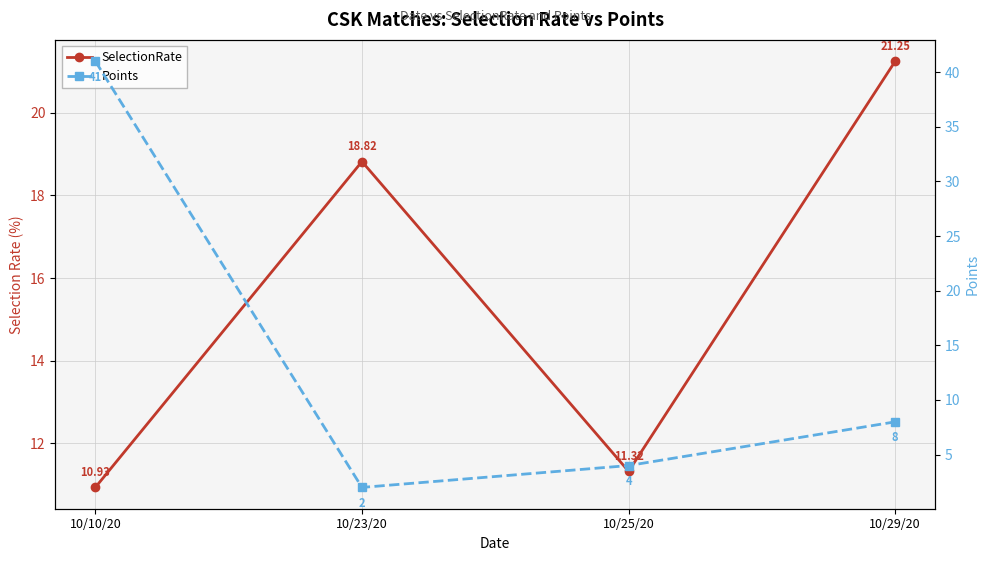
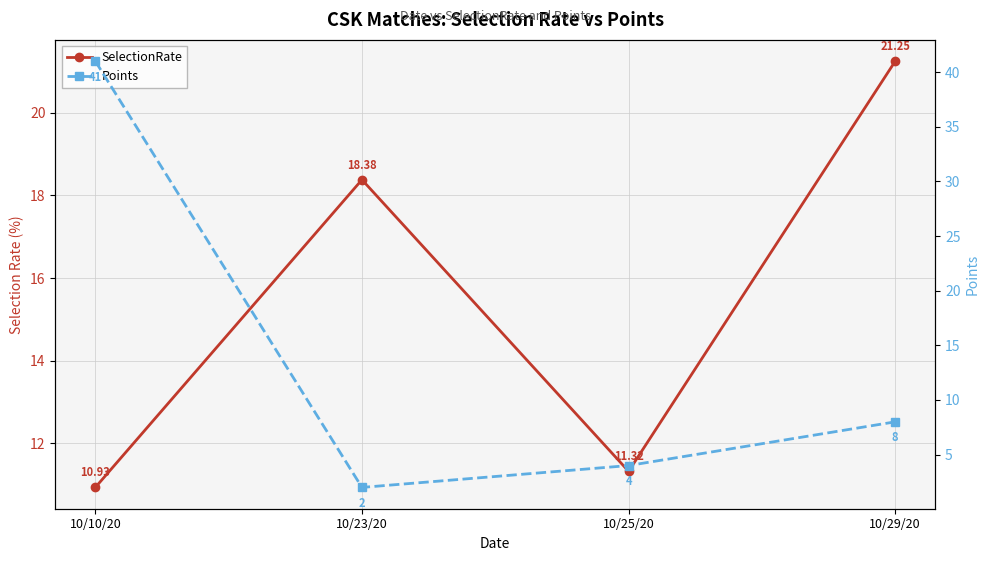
SelectionRate, 10/23/20: 18.82 -> 18.38
